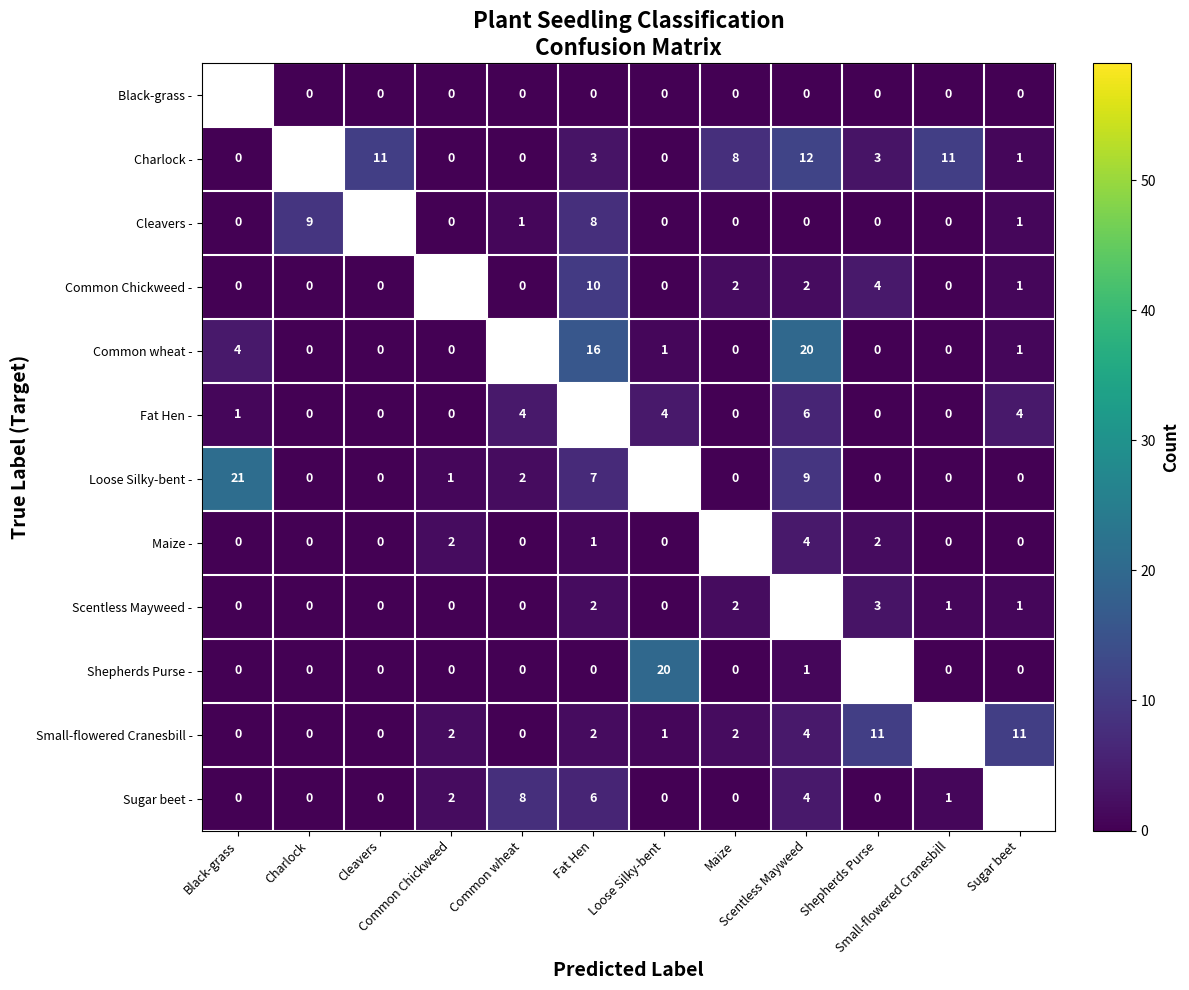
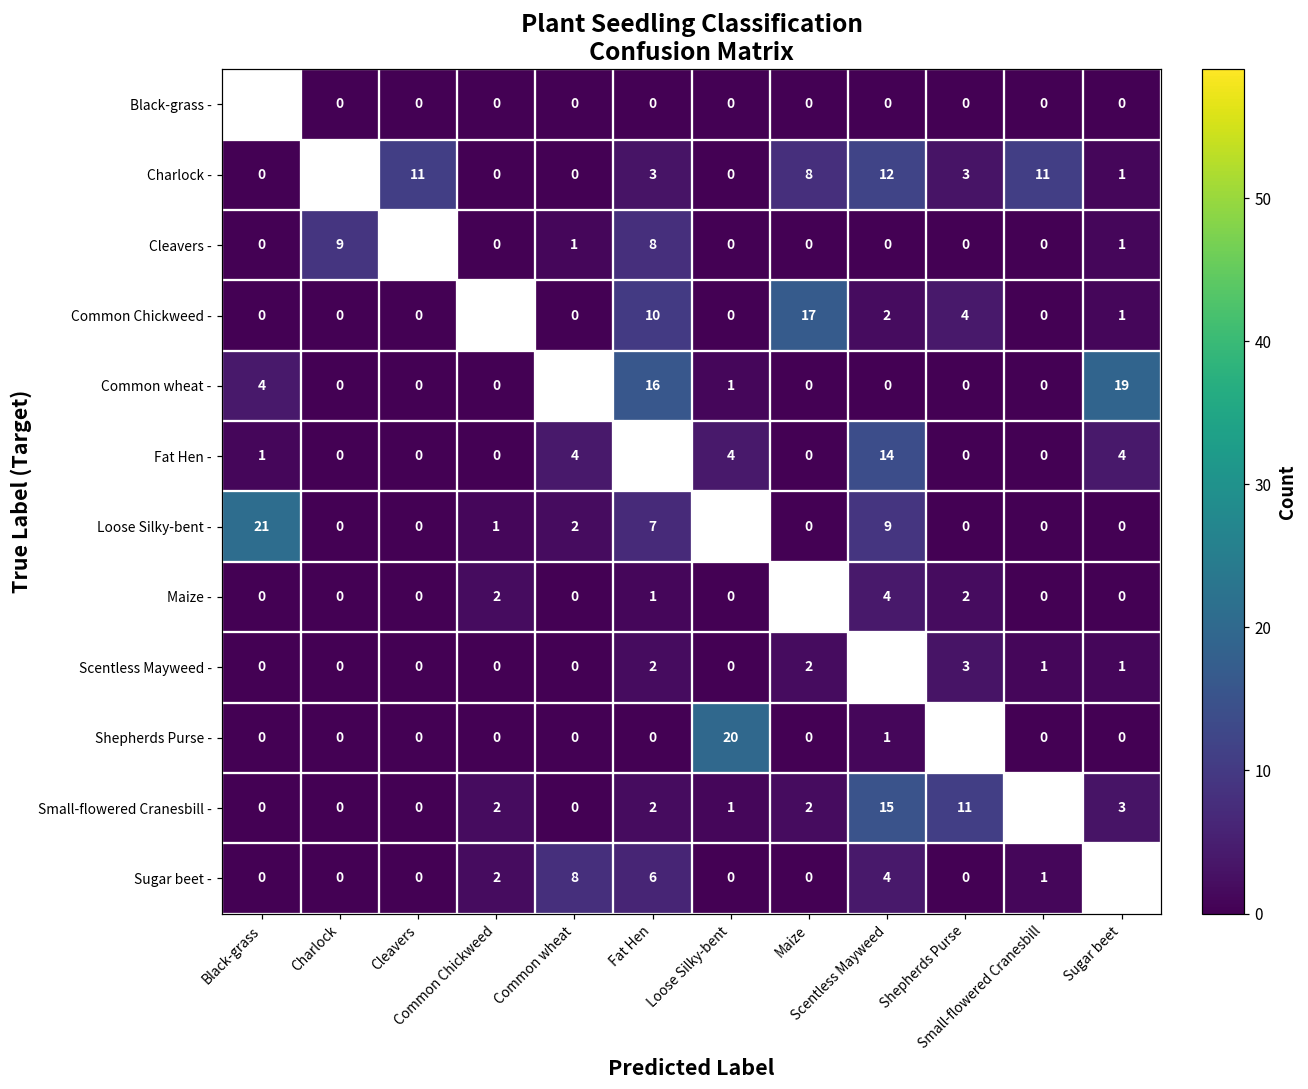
Common Chickweed -, Maize: 2 -> 17
Common wheat -, Scentless Mayweed: 20 -> 0
Common wheat -, Sugar beet: 1 -> 19
Fat Hen -, Scentless Mayweed: 6 -> 14
Small-flowered Cranesbill -, Scentless Mayweed: 4 -> 15
Small-flowered Cranesbill -, Sugar beet: 11 -> 3
